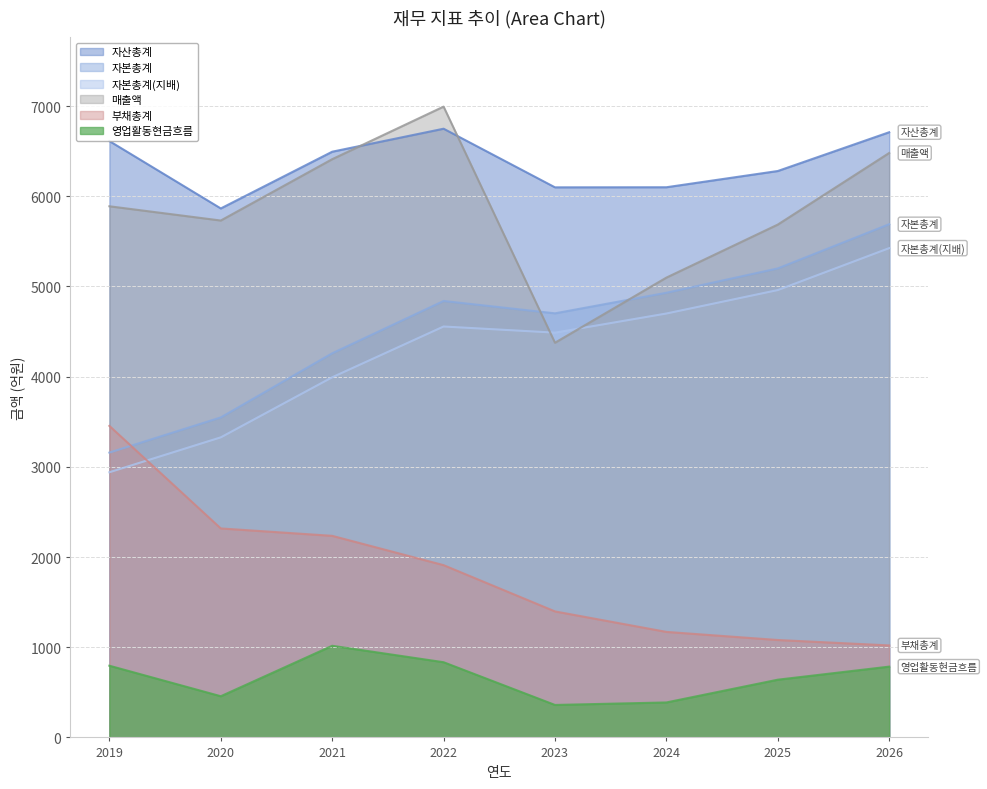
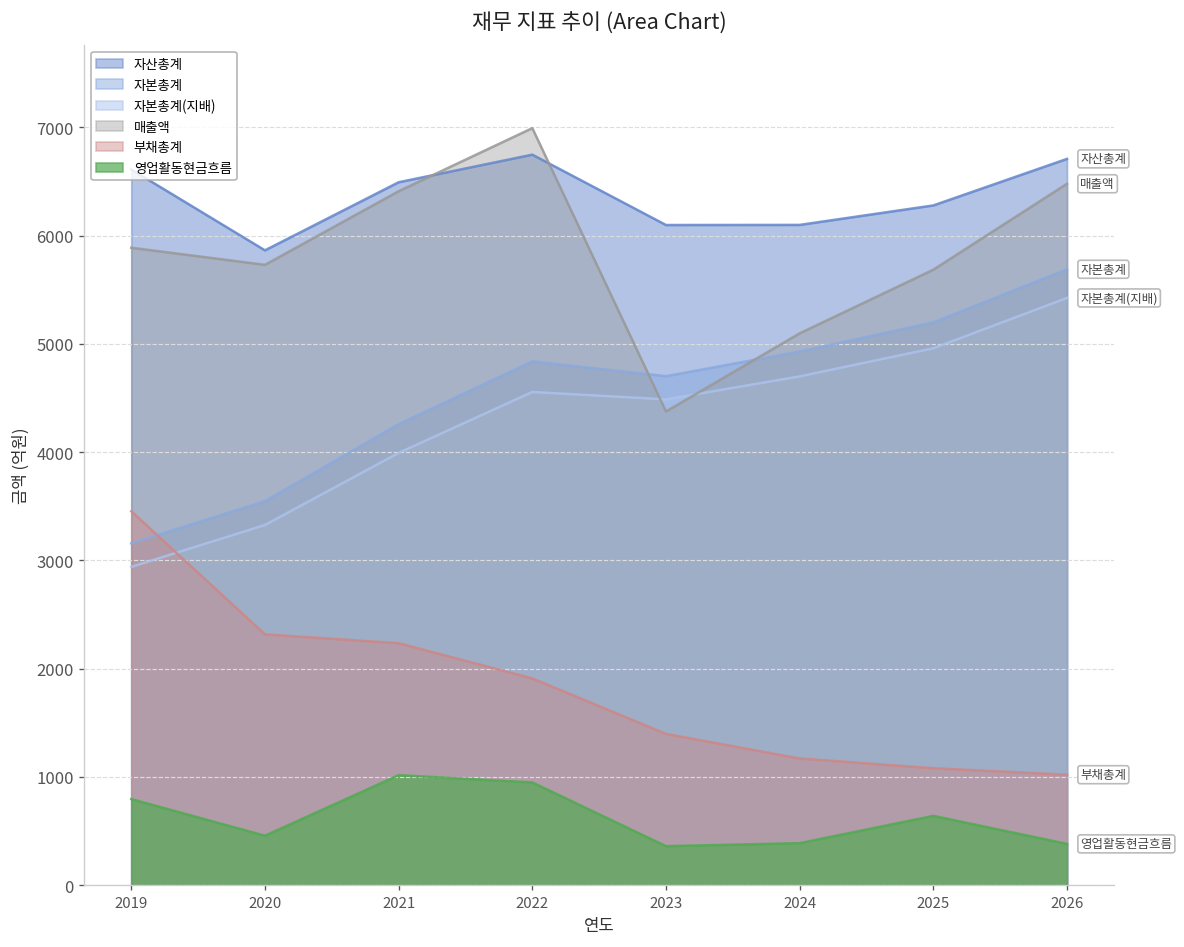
영업활동현금흐름, 2022: 800 -> 900
영업활동현금흐름, 2026: 800 -> 400
